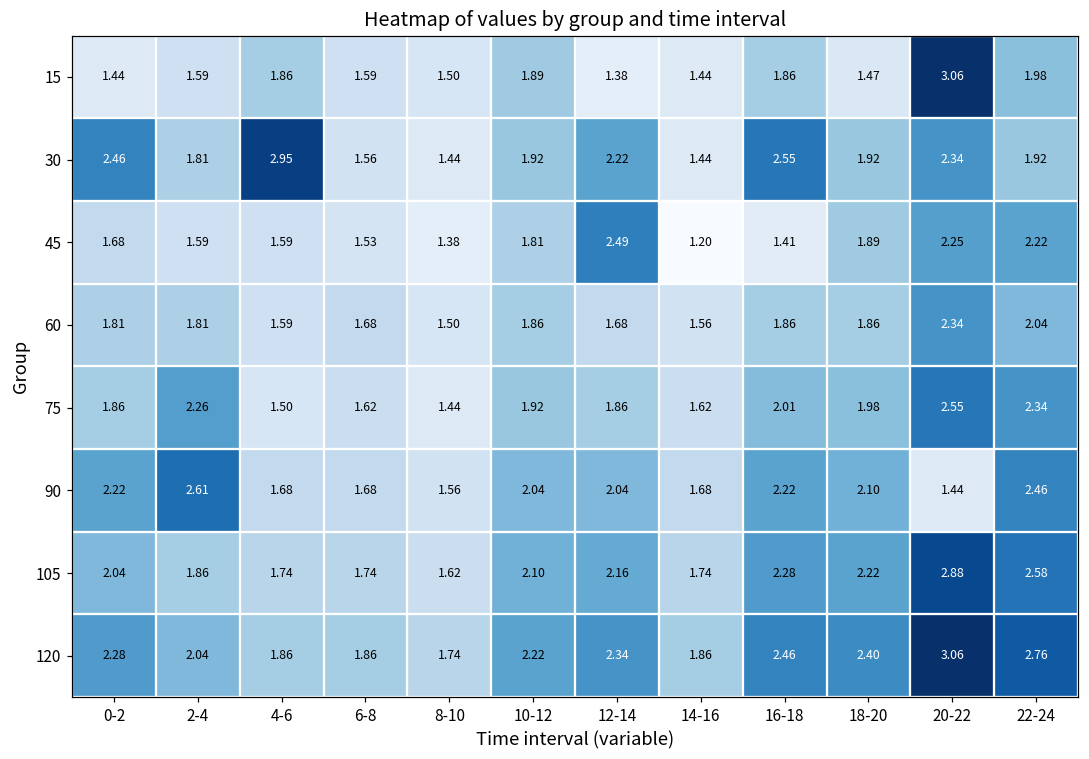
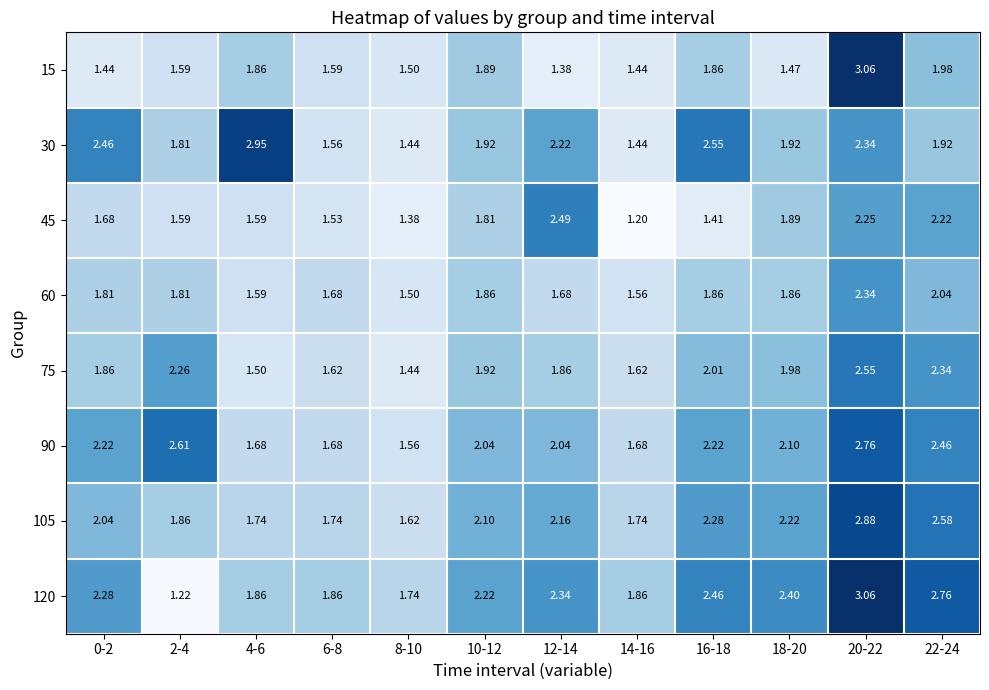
90, 20-22: 1.44 -> 2.76
120, 2-4: 2.04 -> 1.22
